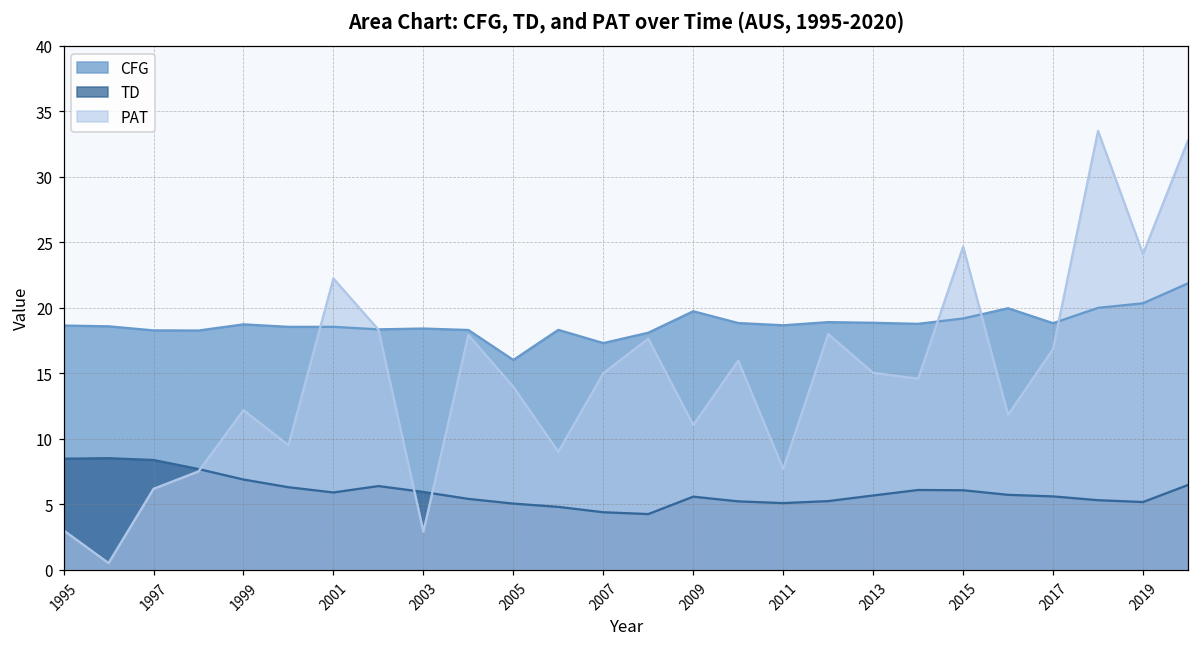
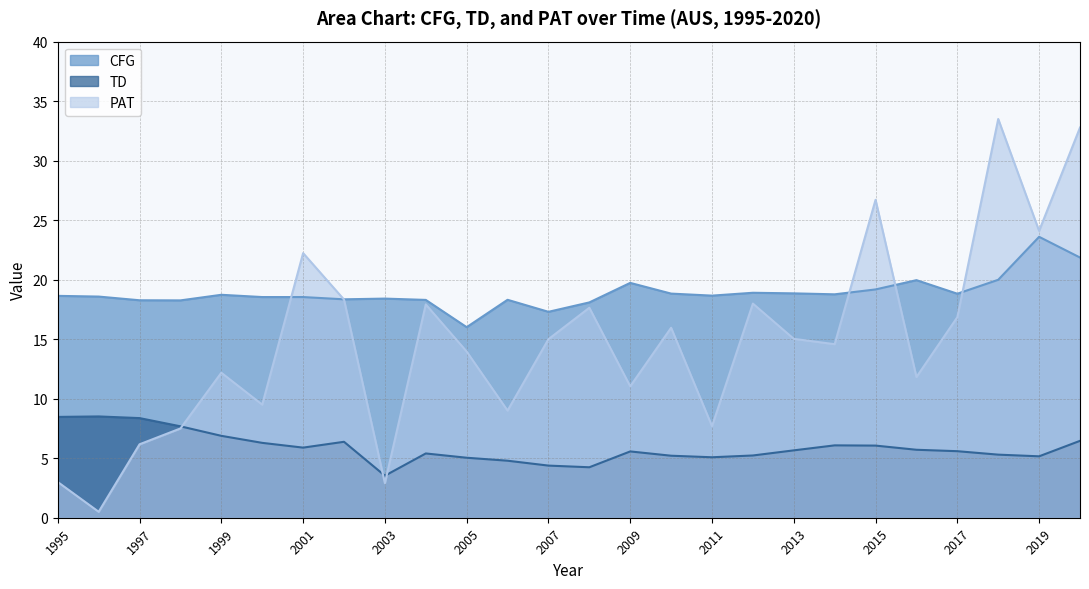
TD, 2003: 5.9 -> 3.5
PAT, 2015: 24.7 -> 26.7
CFG, 2019: 20.3 -> 23.6
